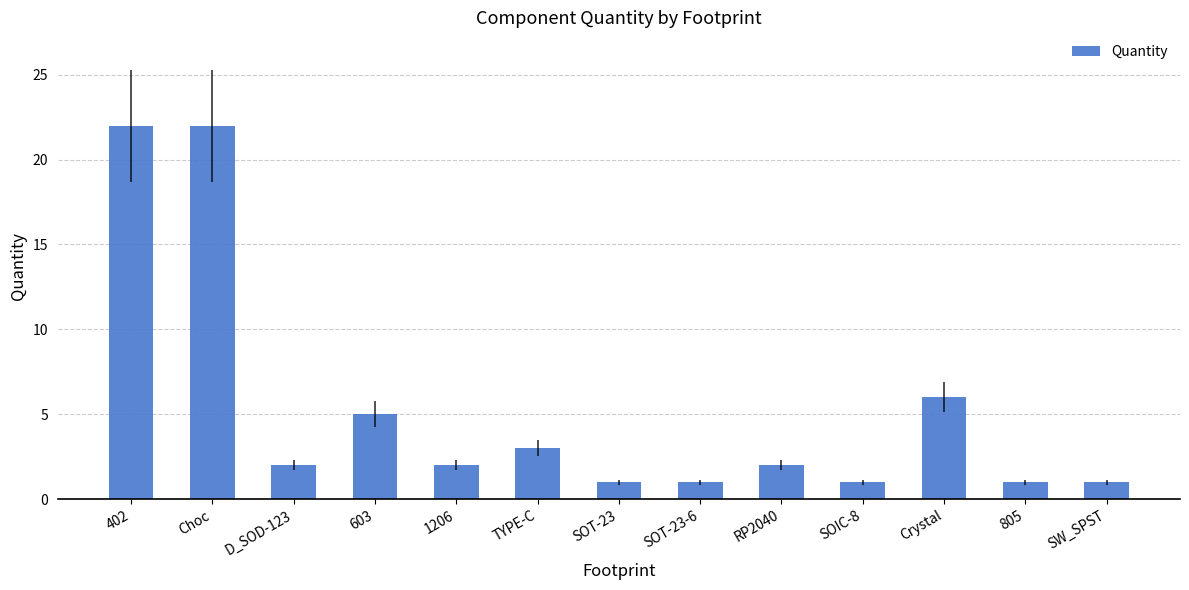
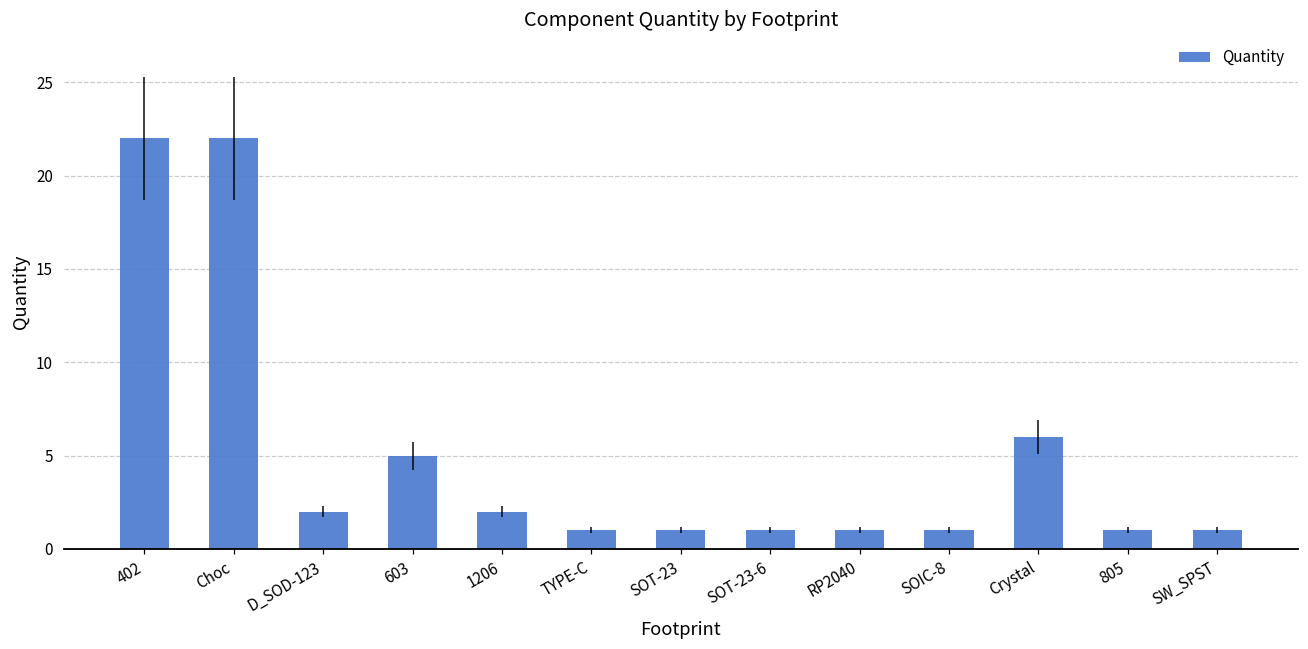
TYPE-C: 3 -> 1
RP2040: 2 -> 1
